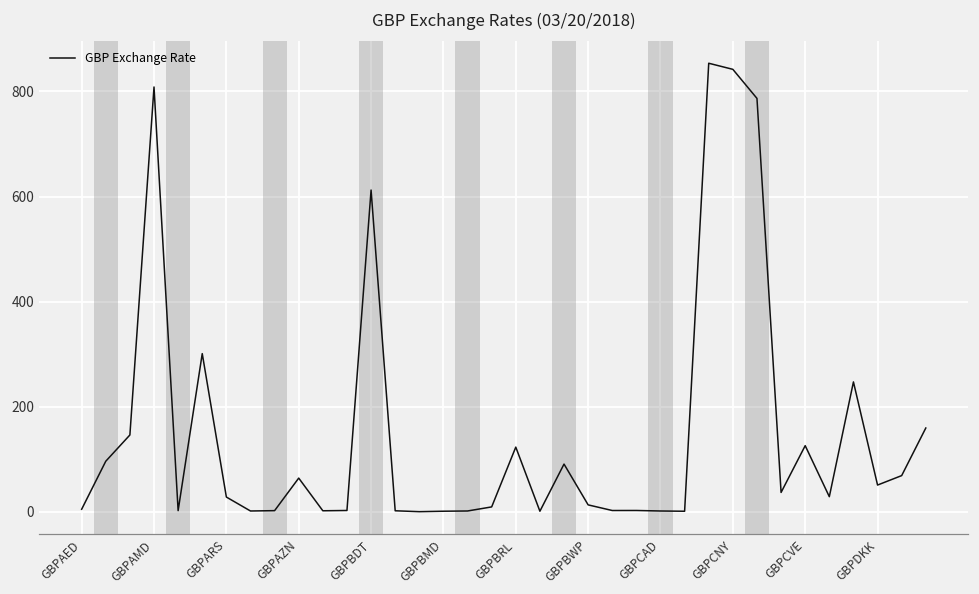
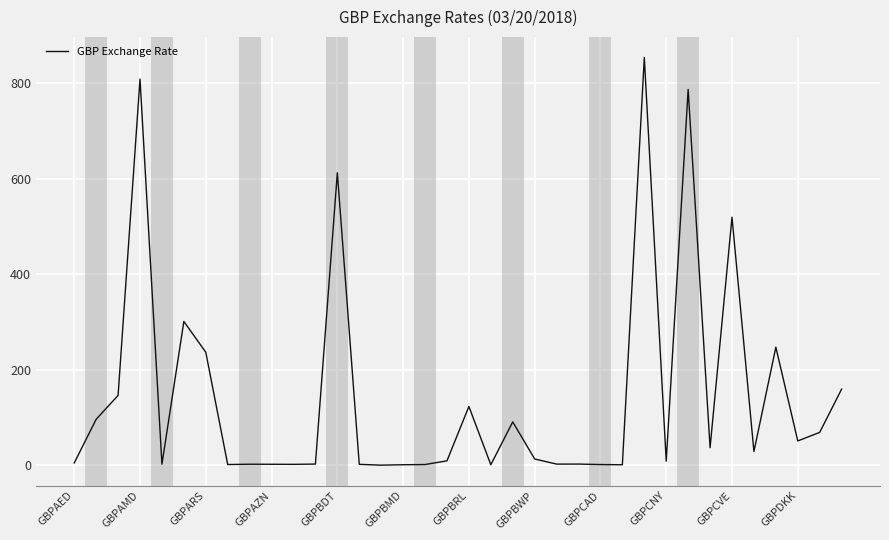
GBPARS: 30 -> 240
GBPAZN: 60 -> 0
GBPCNY: 840 -> 10
GBPCVE: 130 -> 520
